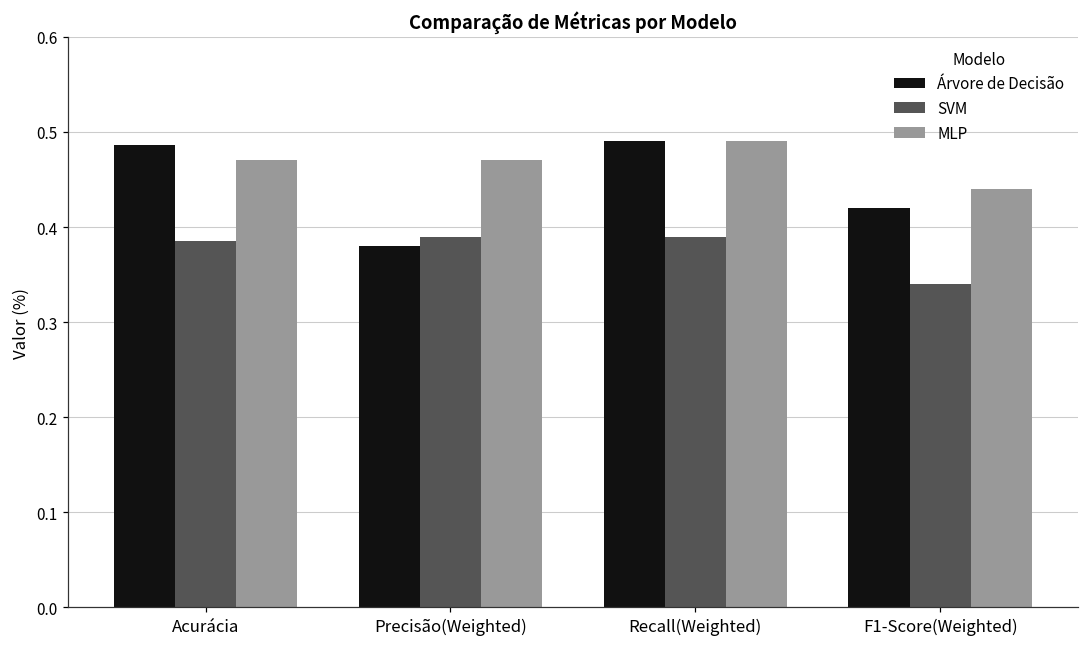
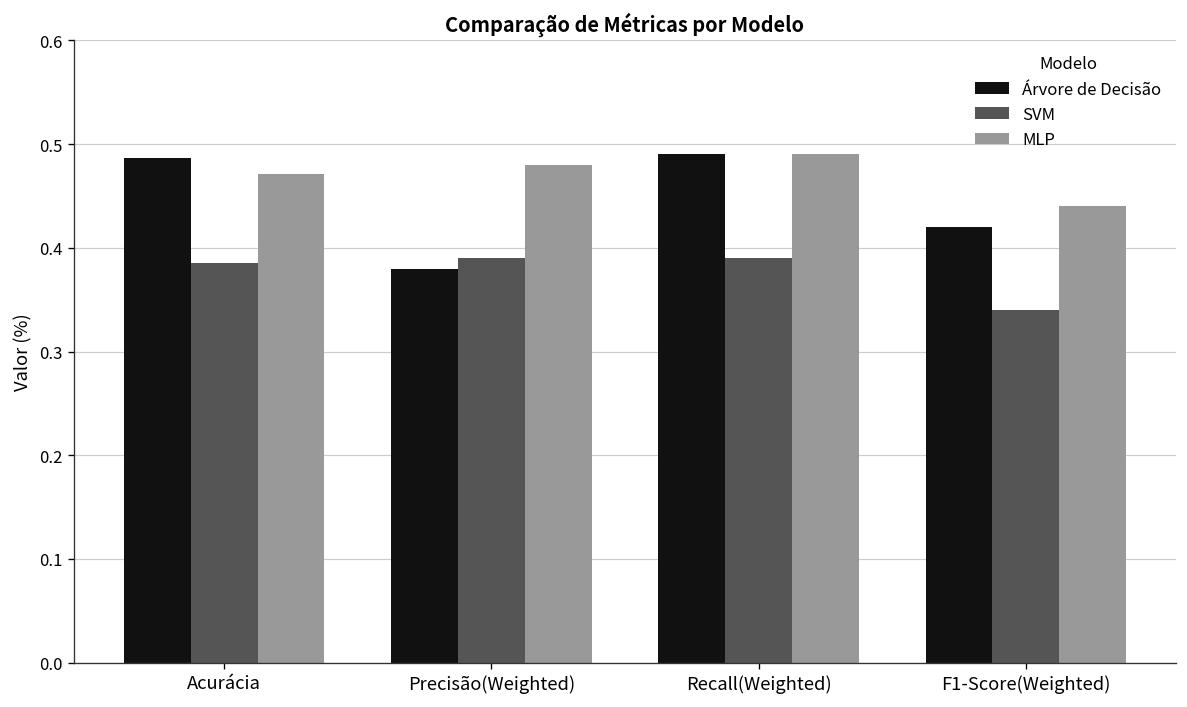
MLP, Precisão(Weighted): 0.47 -> 0.48
